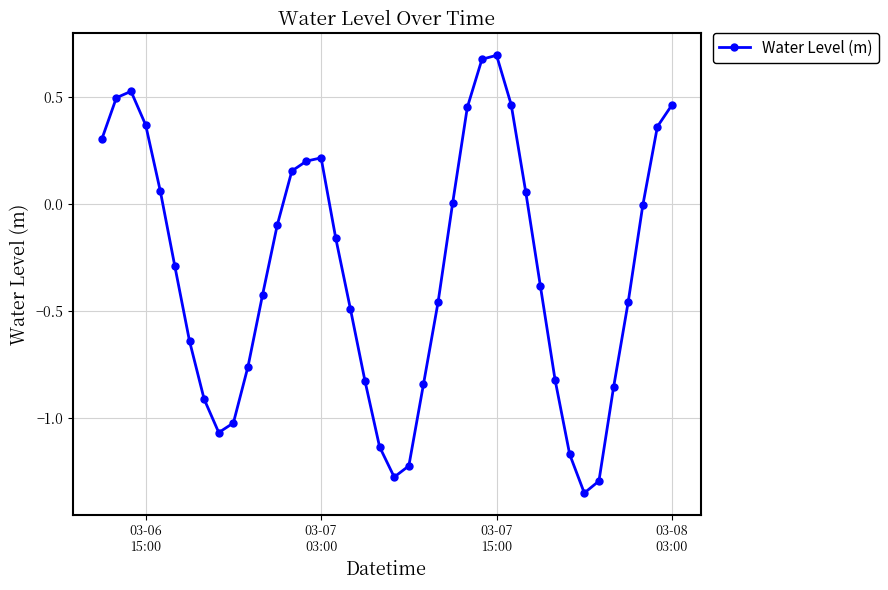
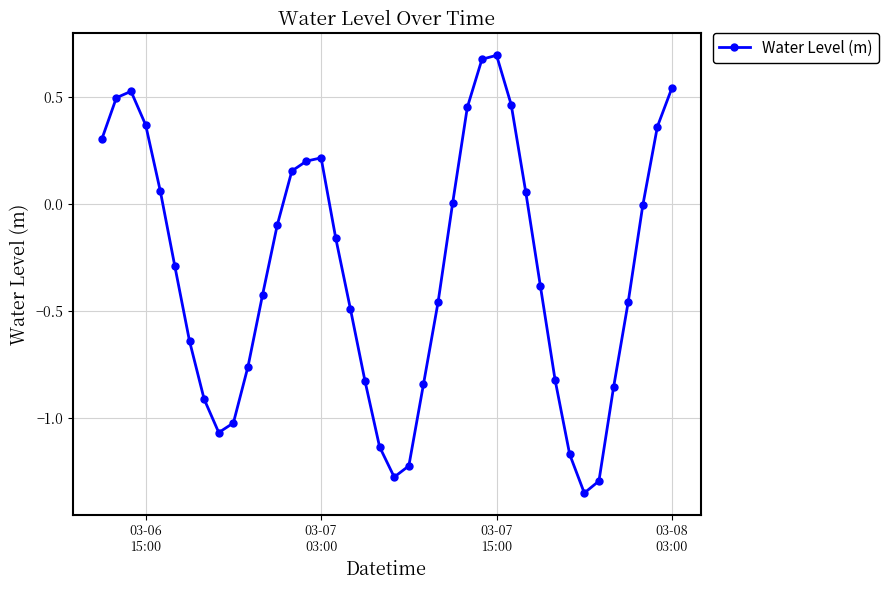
03-08 03:00: 0.46 -> 0.54
